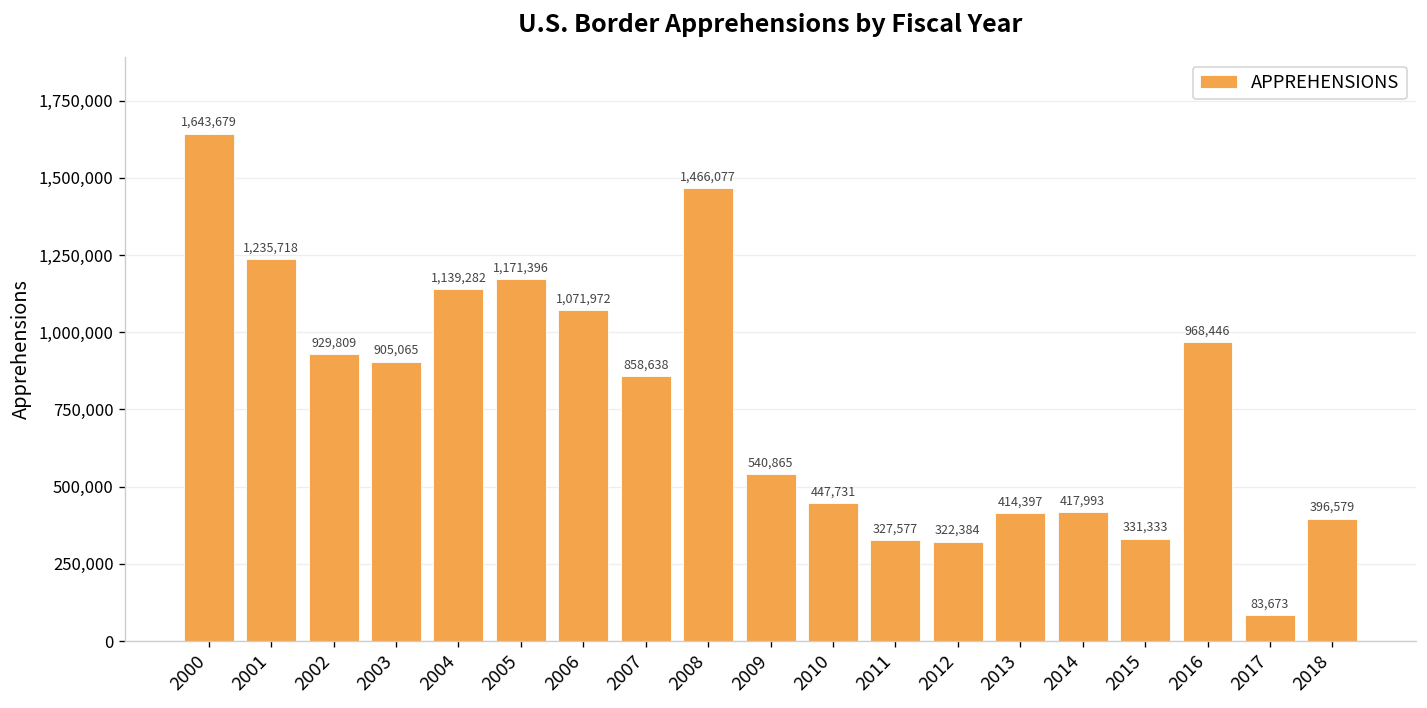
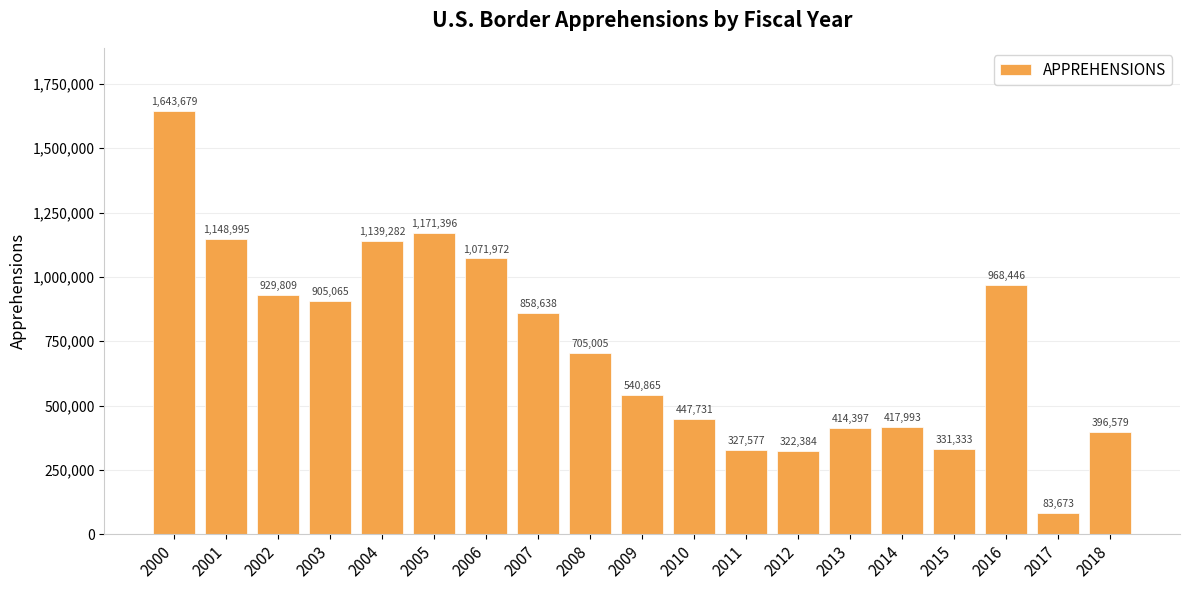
2001: 1,235,718 -> 1,148,995
2008: 1,466,077 -> 705,005
